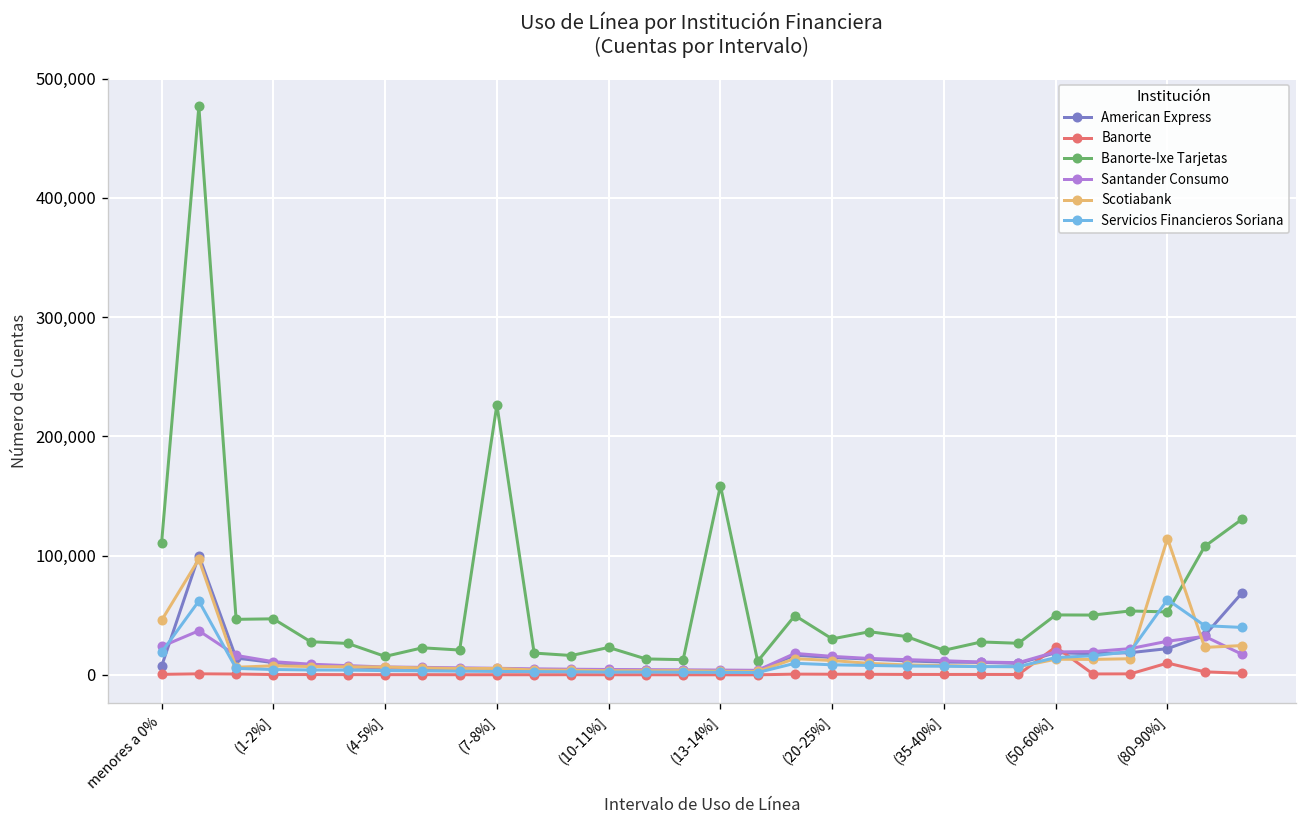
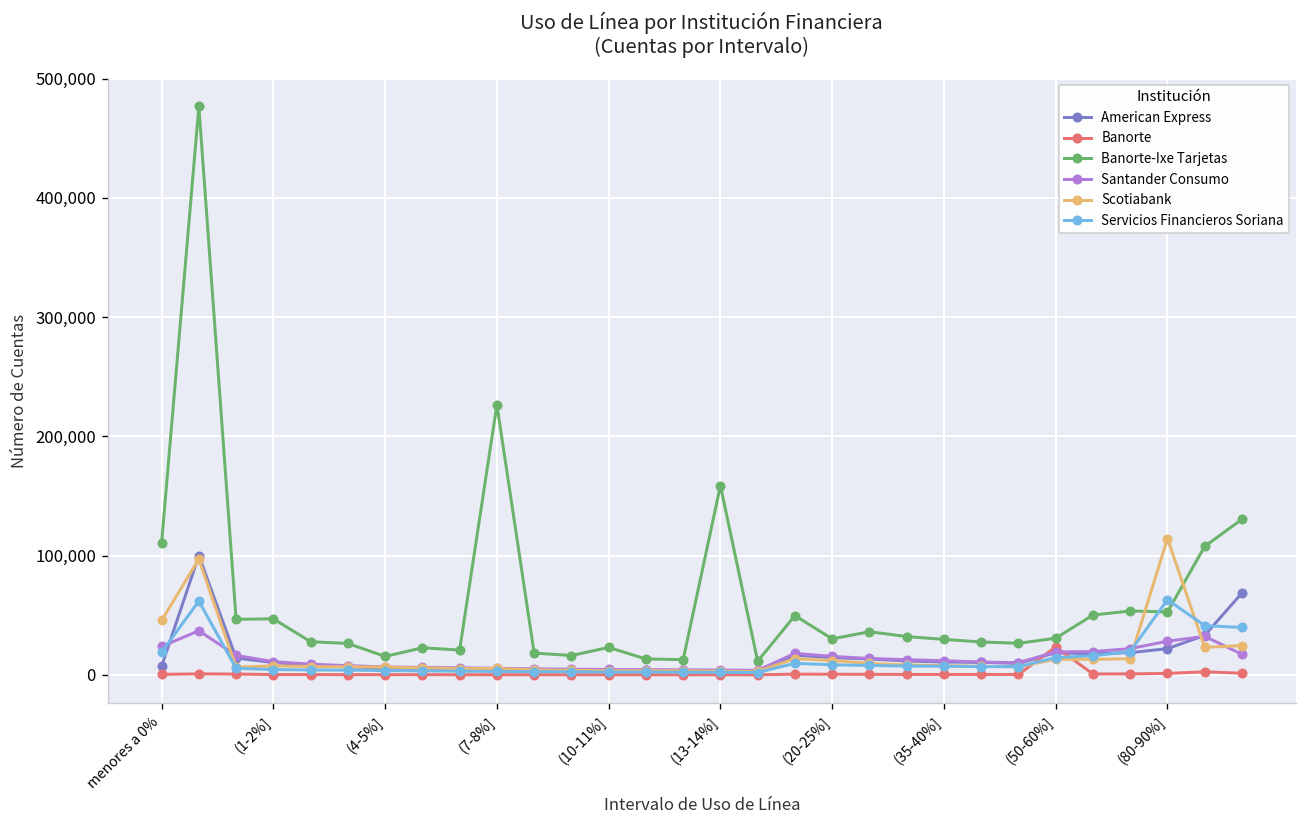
Banorte-Ixe Tarjetas, (35-40%]: 20,000 -> 30,000
Banorte-Ixe Tarjetas, (50-60%]: 50,000 -> 30,000
Banorte, (80-90%]: 10,000 -> 0
